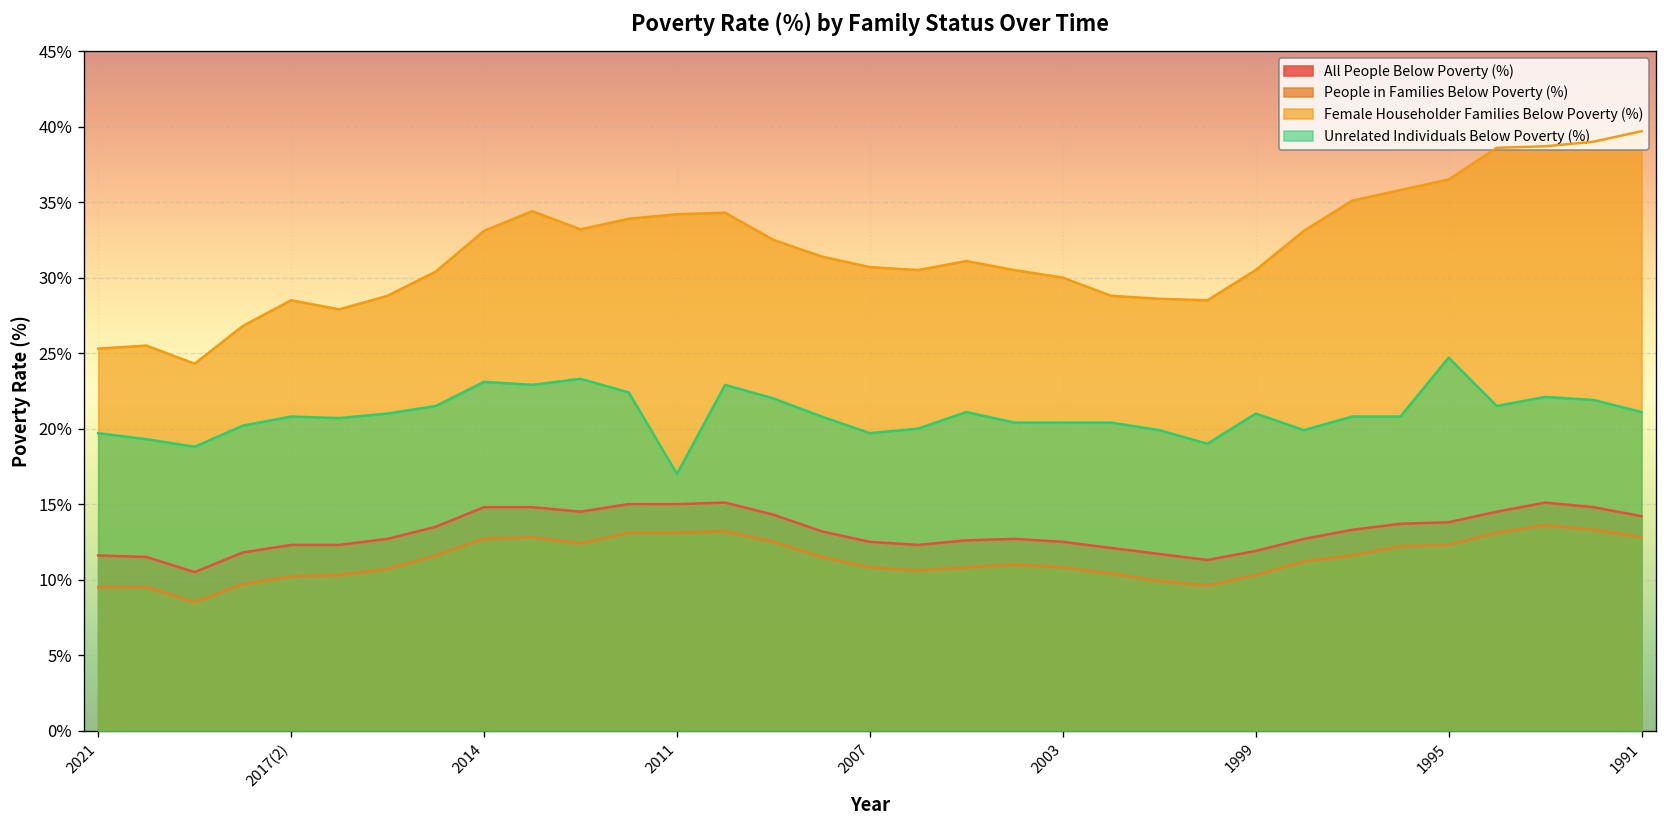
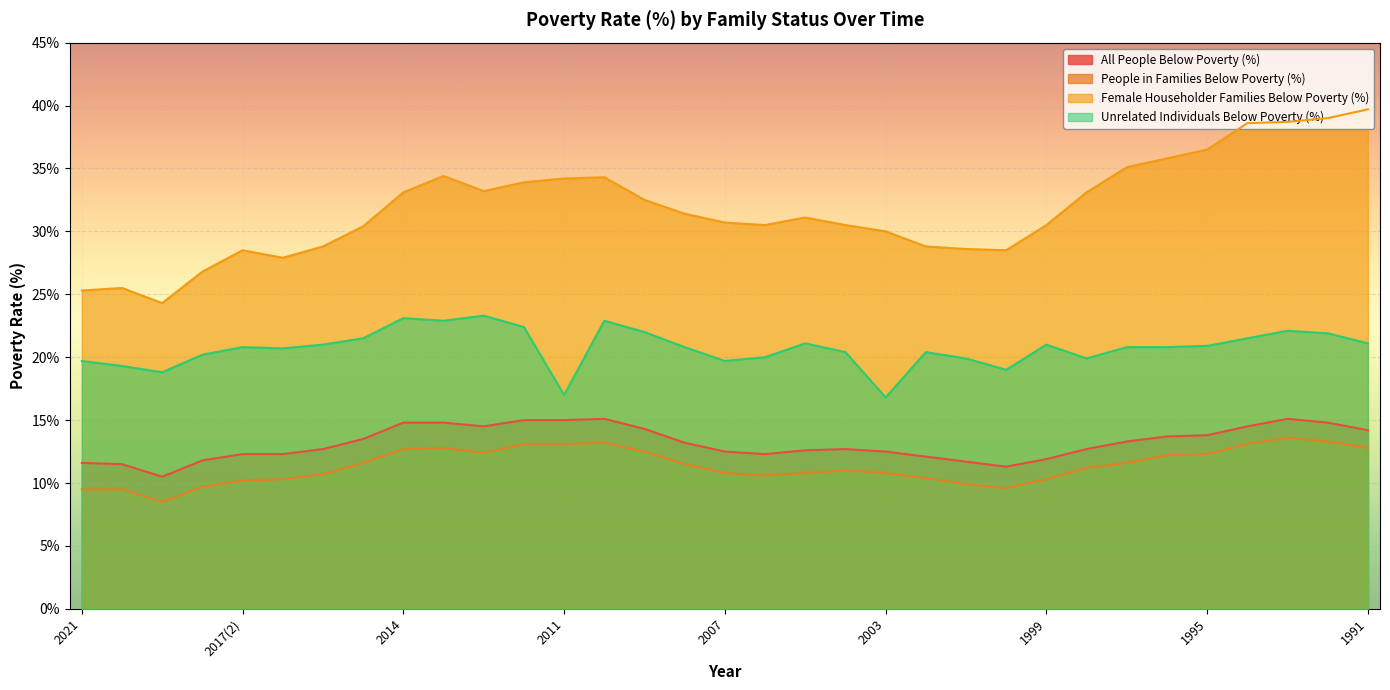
Unrelated Individuals Below Poverty (%), 2003: 20.4% -> 16.8%
Unrelated Individuals Below Poverty (%), 1995: 24.7% -> 20.9%
